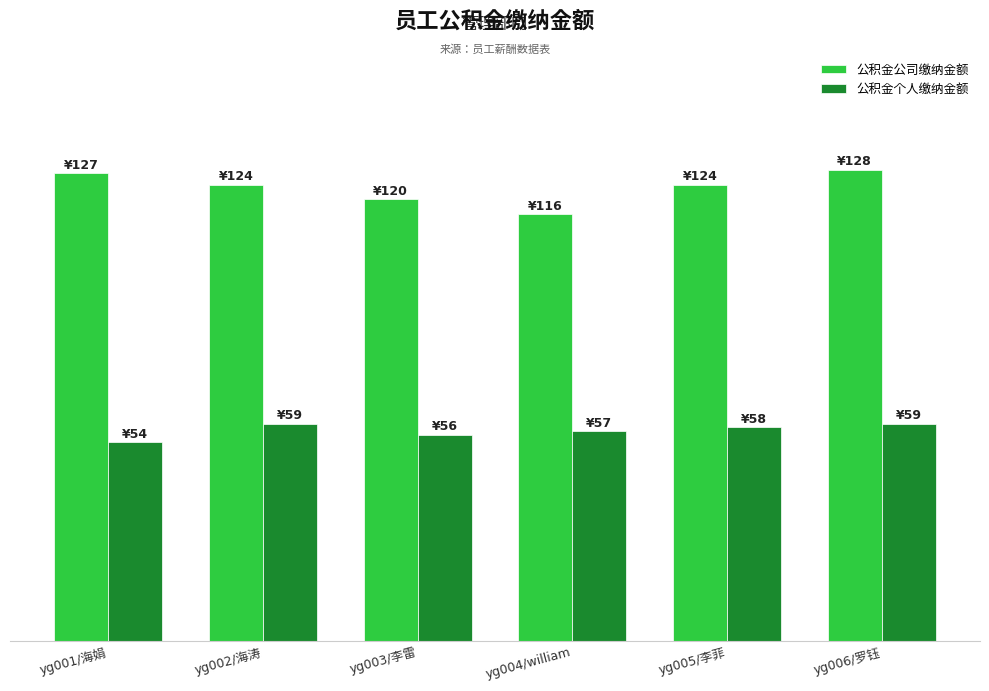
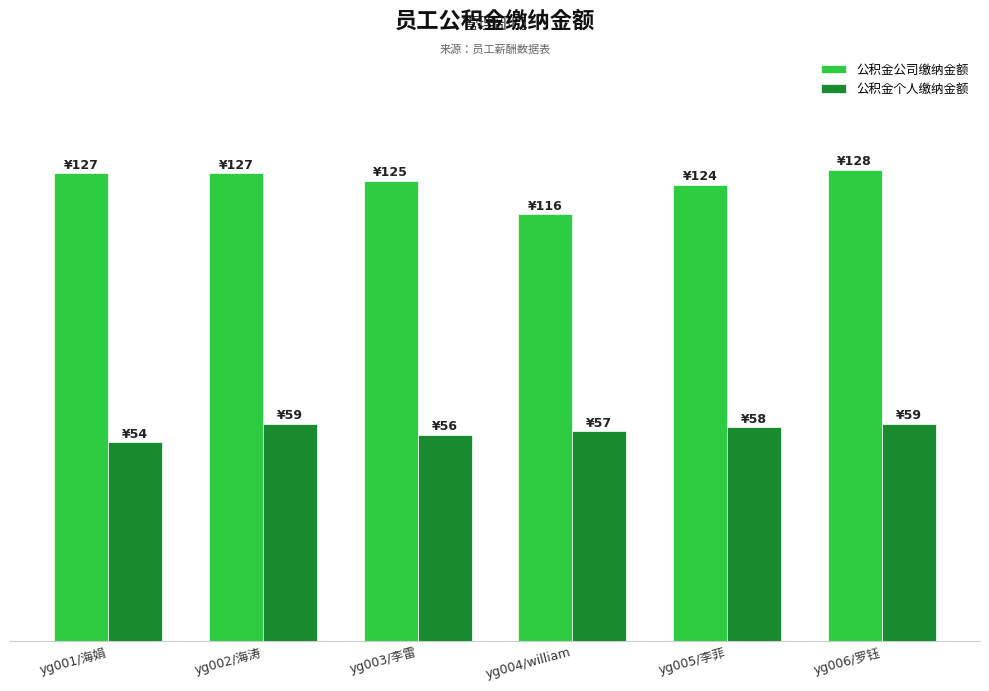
公积金公司缴纳金额, yg002/海涛: ¥124 -> ¥127
公积金公司缴纳金额, yg003/李雷: ¥120 -> ¥125
